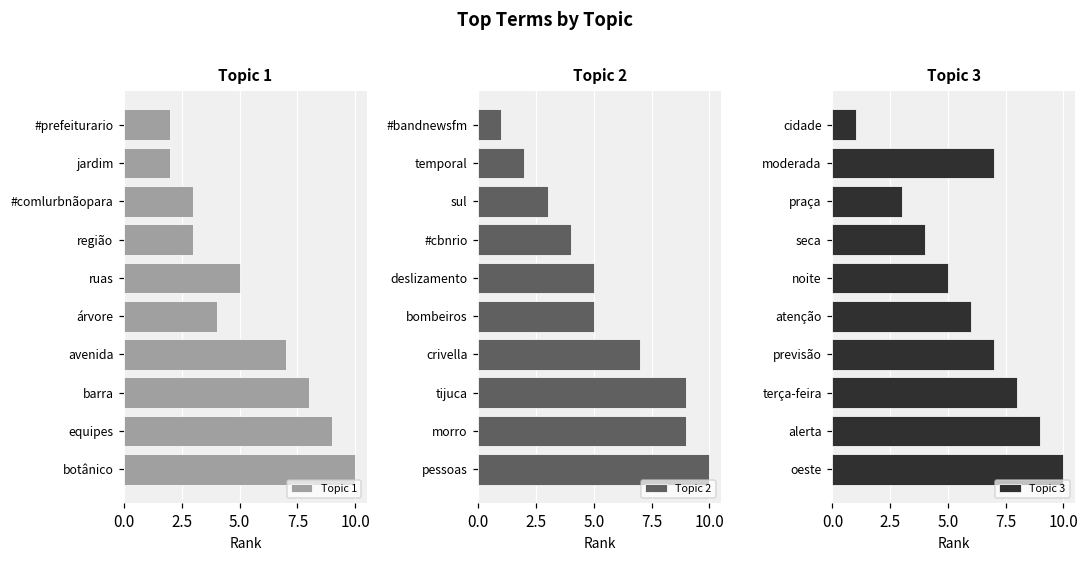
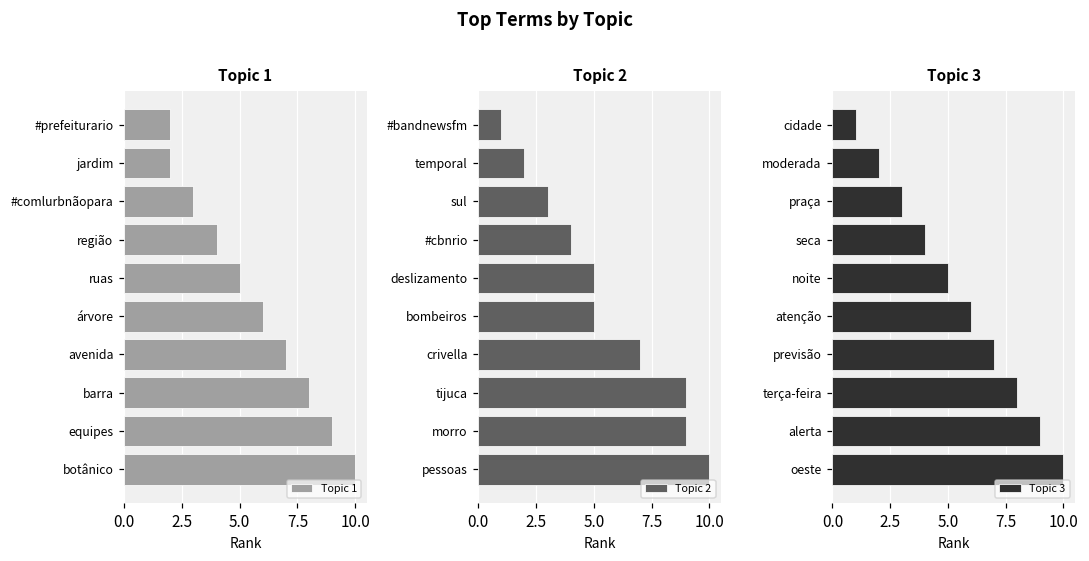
Topic 1, região: 3 -> 4
Topic 1, árvore: 4 -> 6
Topic 3, moderada: 7 -> 2
